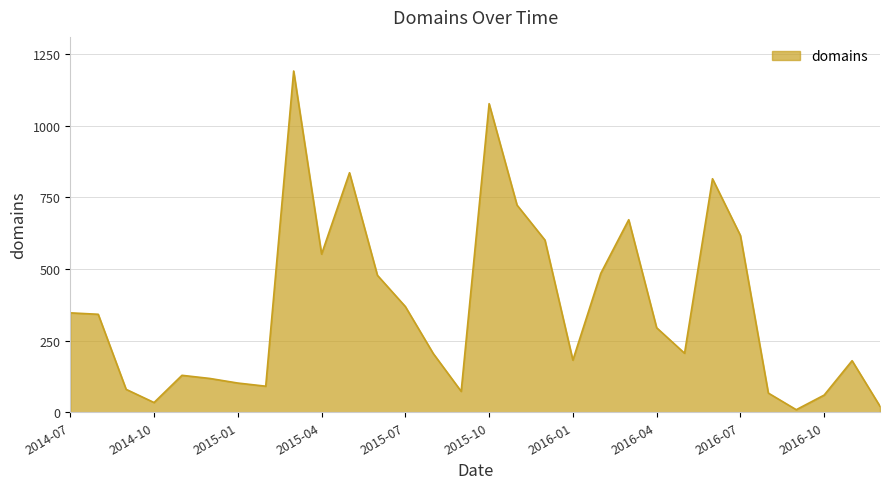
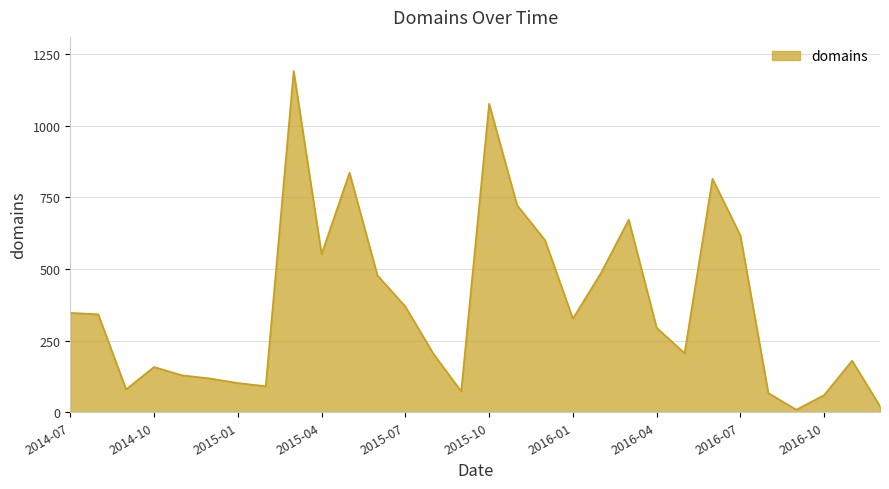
2014-10: 30 -> 160
2016-01: 180 -> 330
